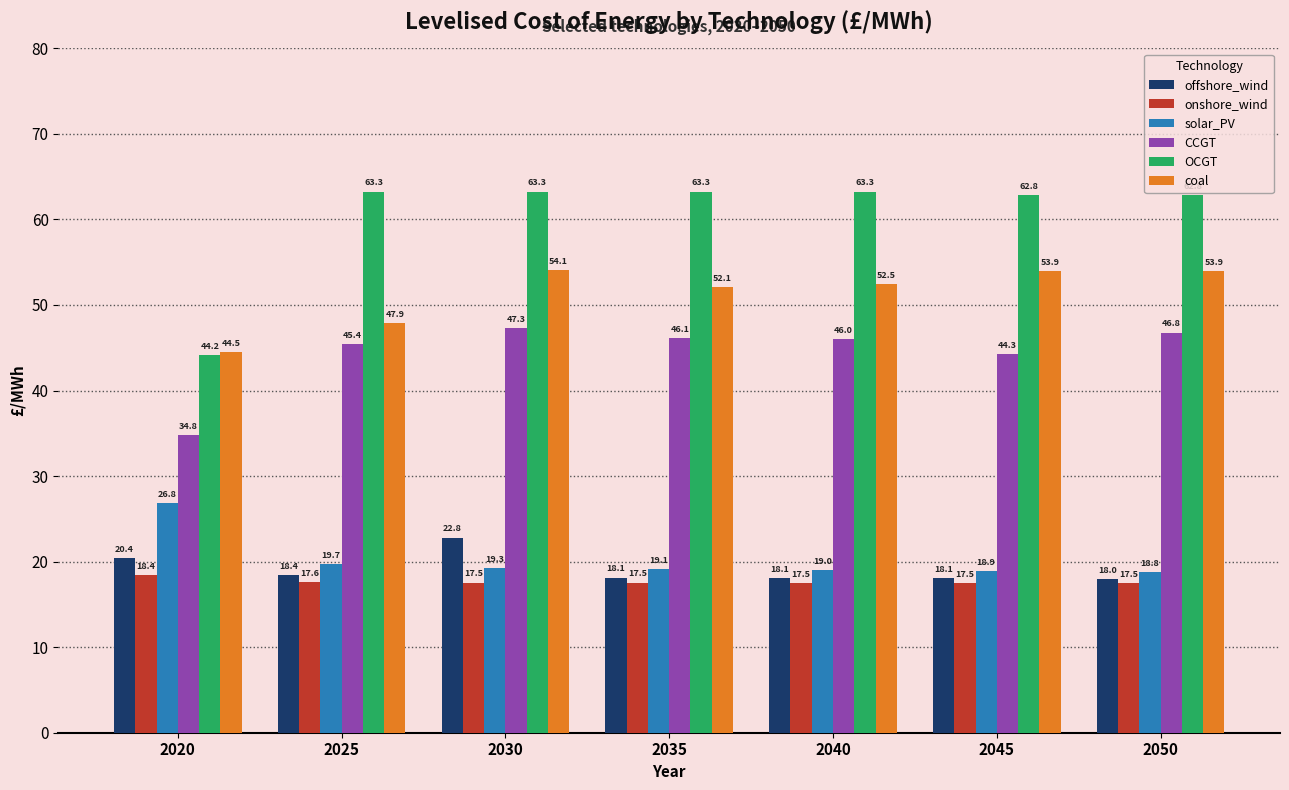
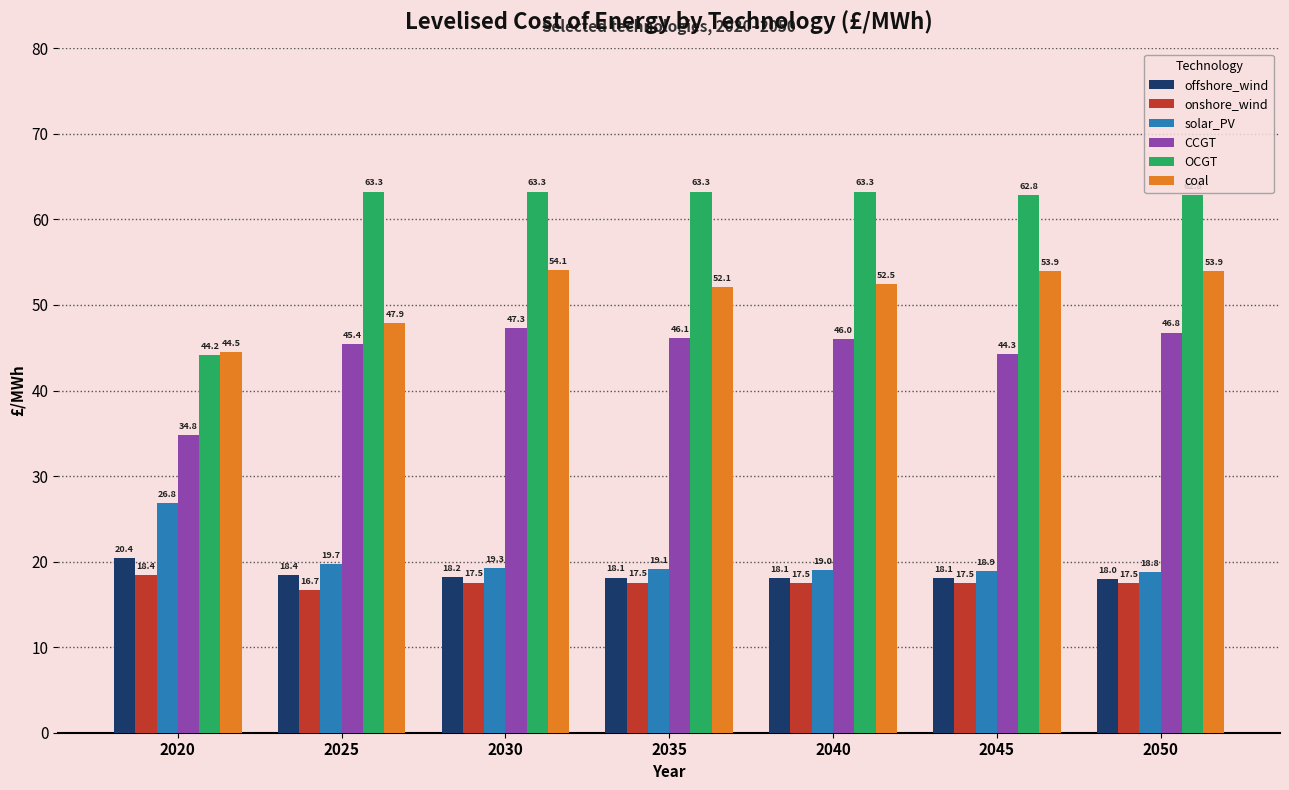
onshore_wind, 2025: 17.6 -> 16.7
offshore_wind, 2030: 22.8 -> 18.2
